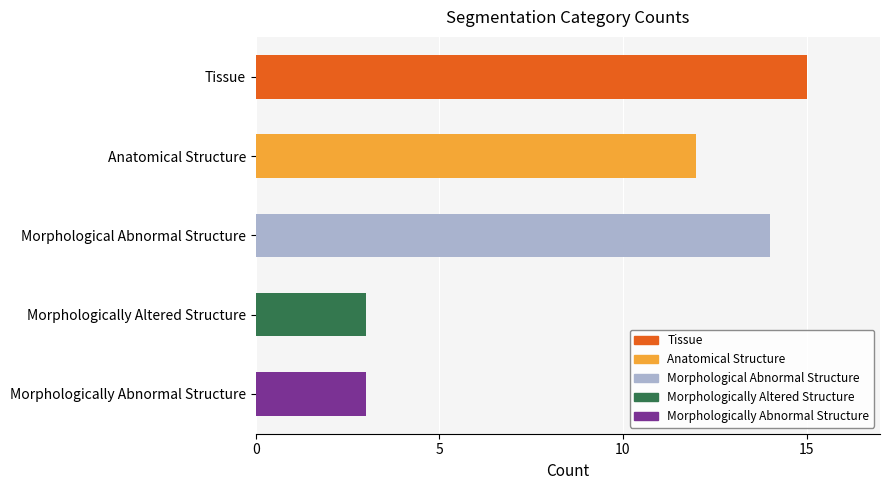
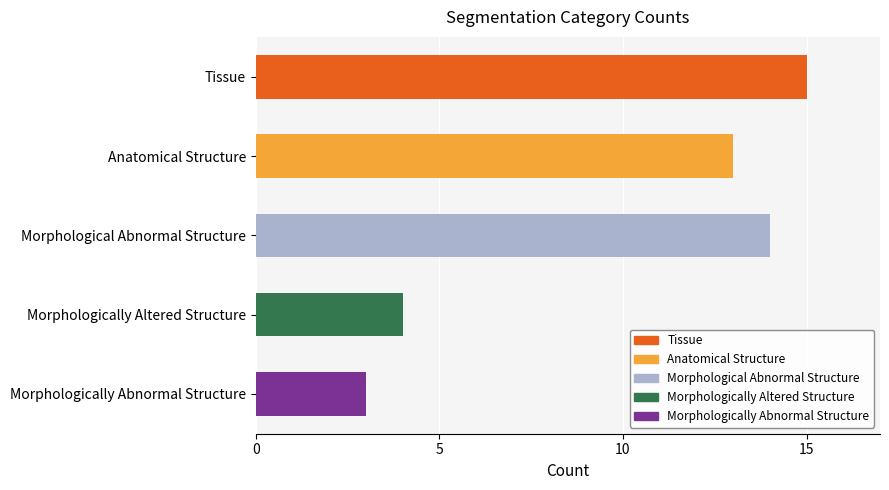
Anatomical Structure: 12 -> 13
Morphologically Altered Structure: 3 -> 4
